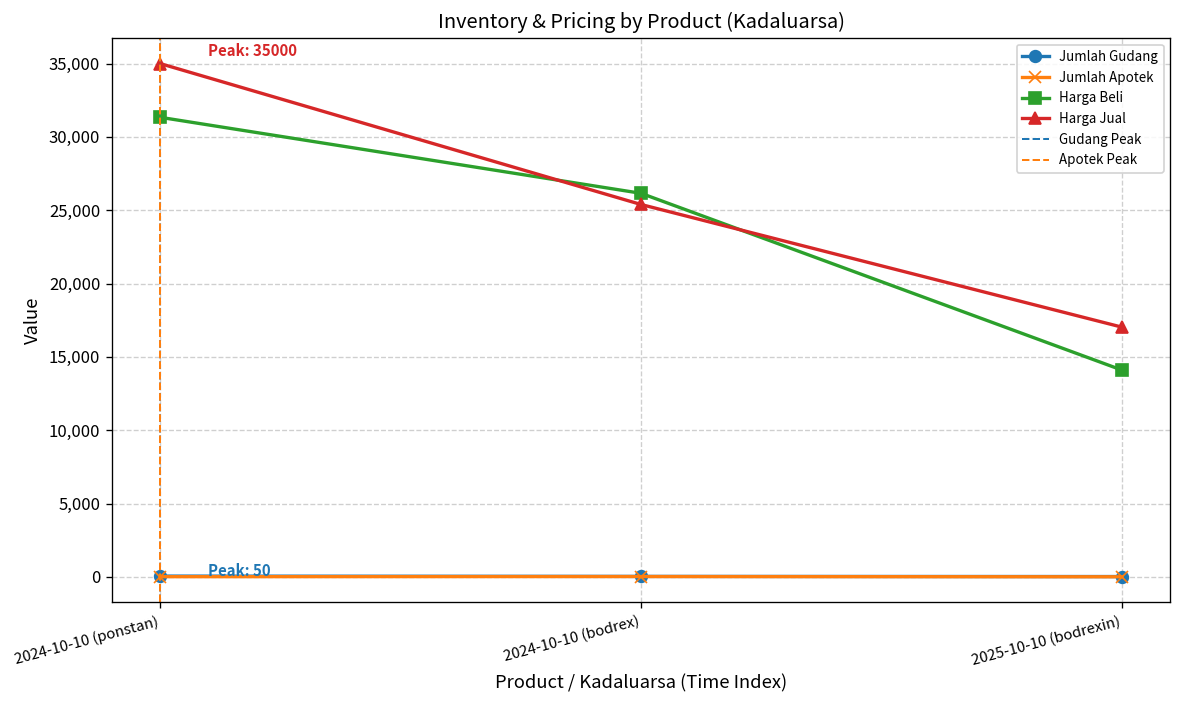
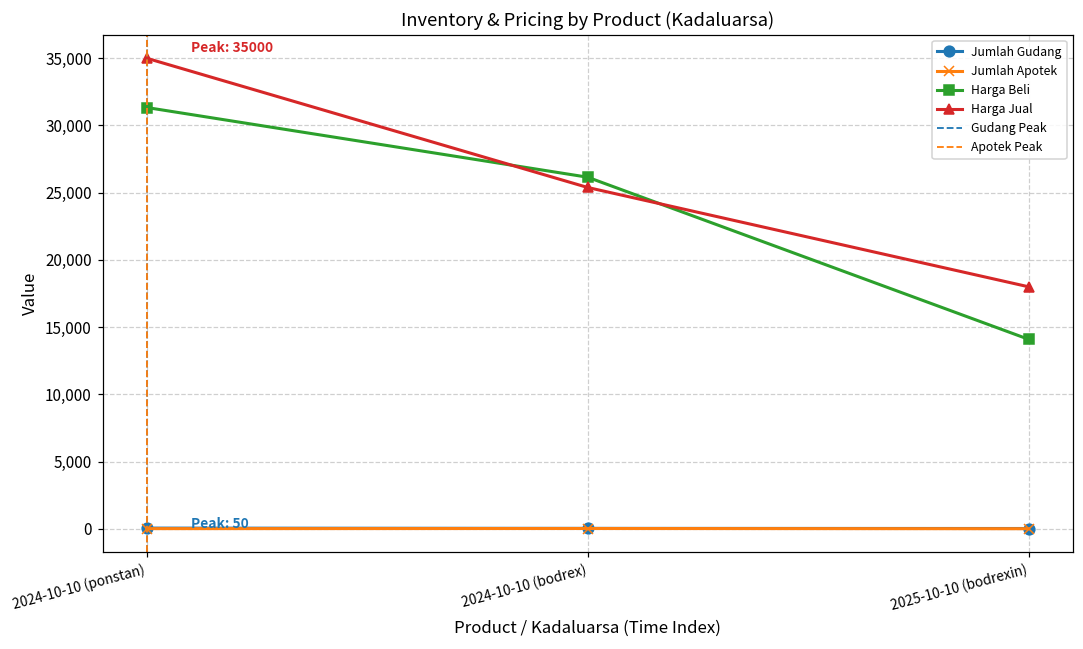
Harga Jual, 2025-10-10 (bodrexin): 17,000 -> 18,000
